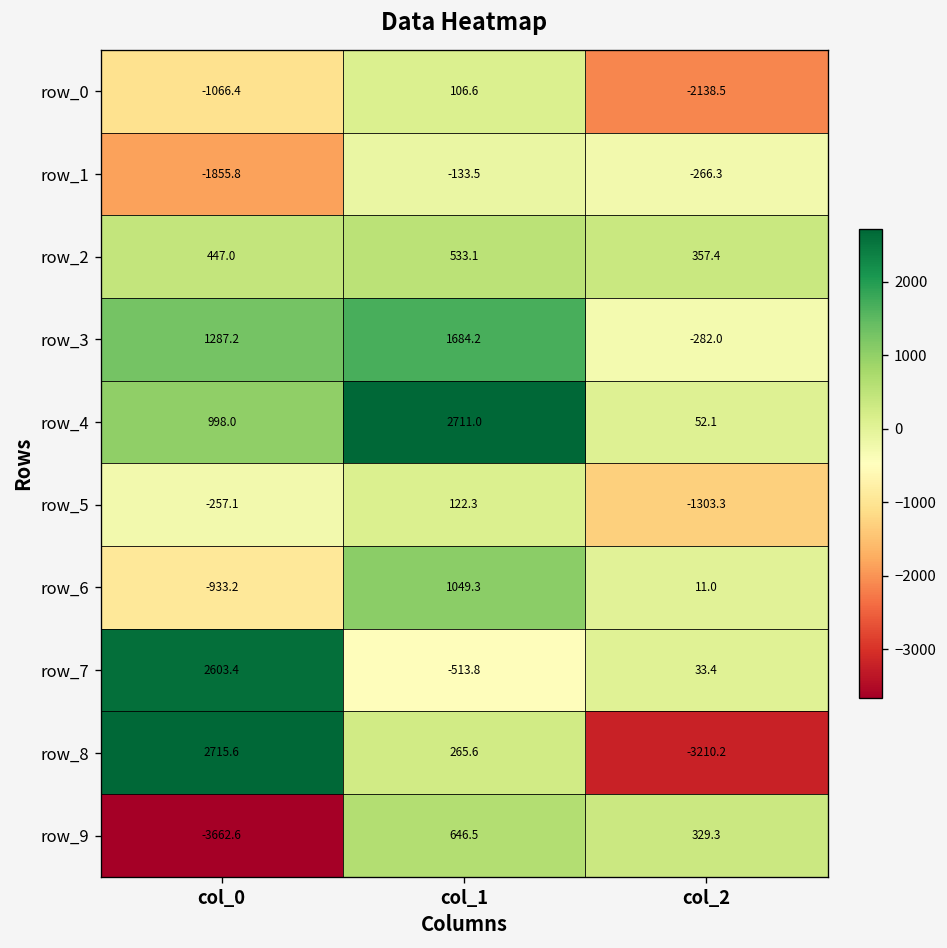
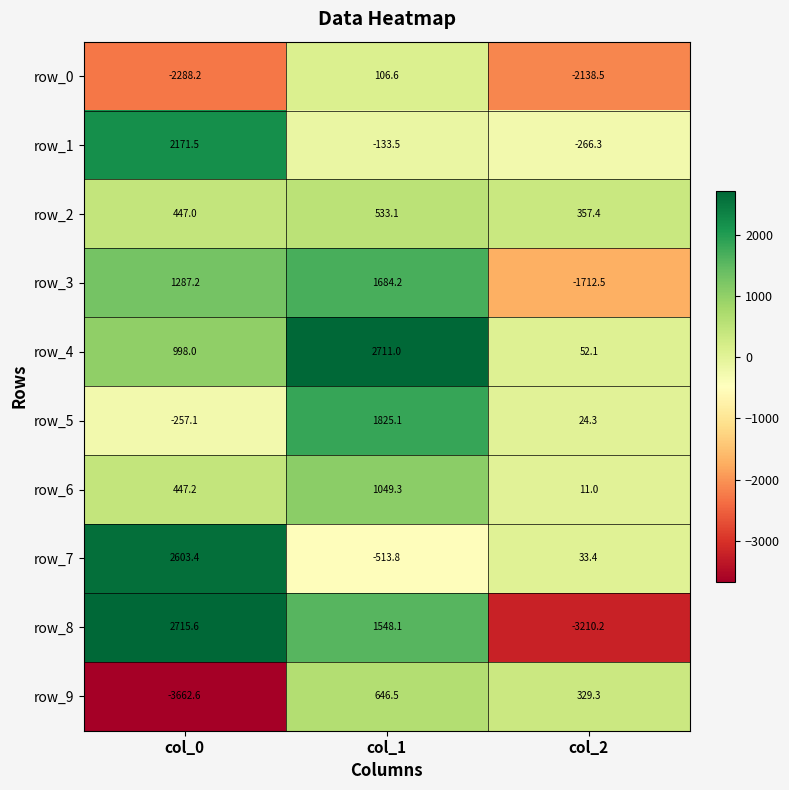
row_0, col_0: -1066.4 -> -2288.2
row_1, col_0: -1855.8 -> 2171.5
row_3, col_2: -282.0 -> -1712.5
row_5, col_1: 122.3 -> 1825.1
row_5, col_2: -1303.3 -> 24.3
row_6, col_0: -933.2 -> 447.2
row_8, col_1: 265.6 -> 1548.1
